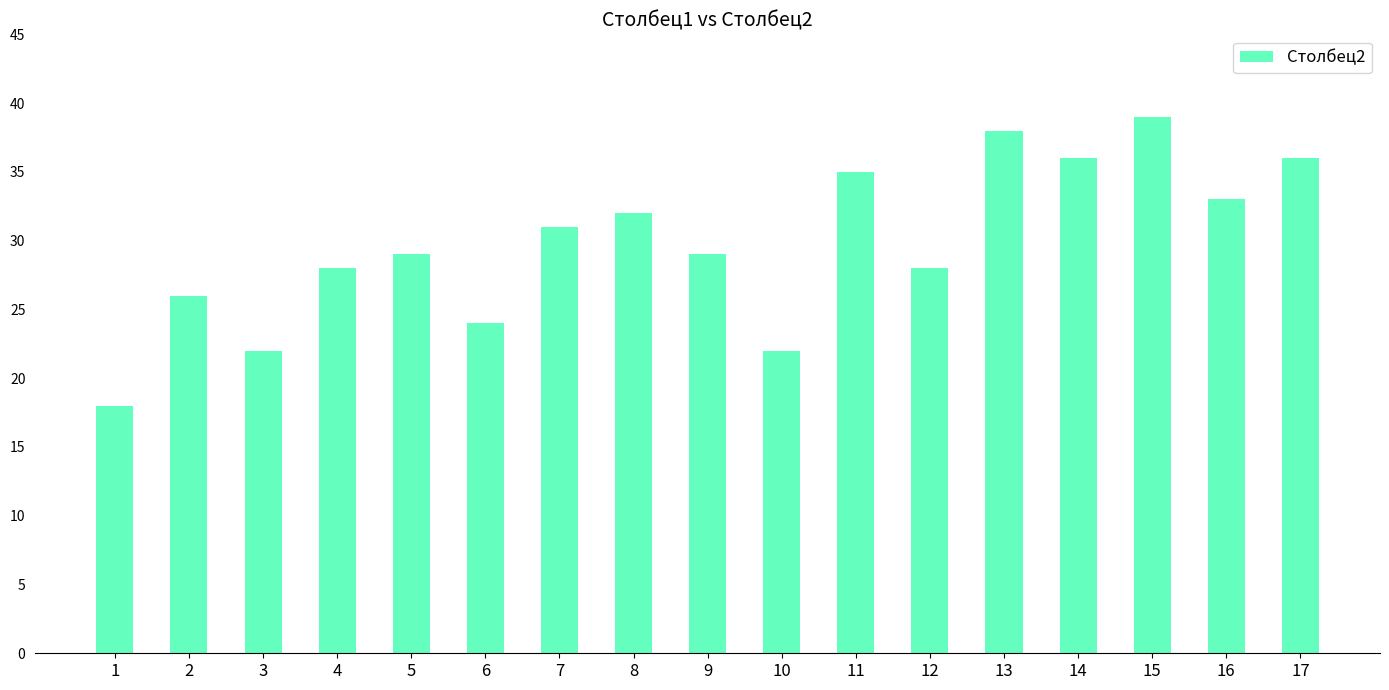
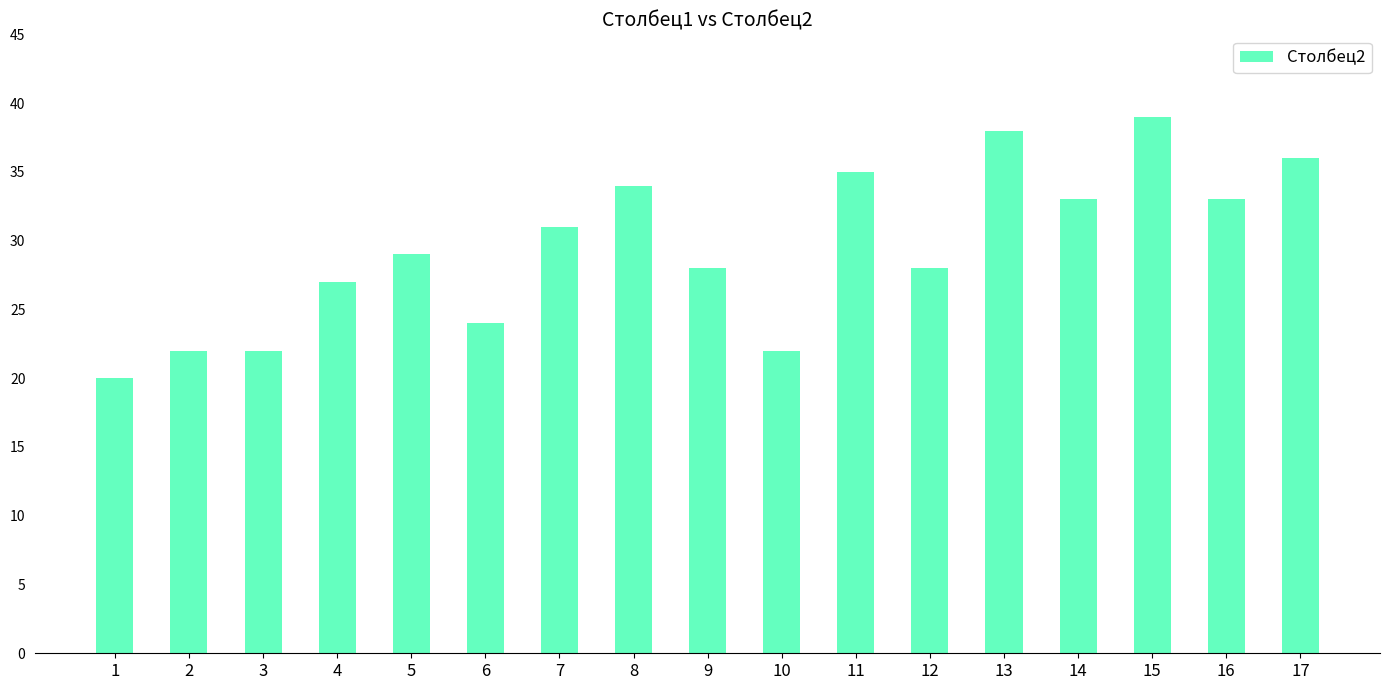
1: 18 -> 20
2: 26 -> 22
4: 28 -> 27
8: 32 -> 34
9: 29 -> 28
14: 36 -> 33
